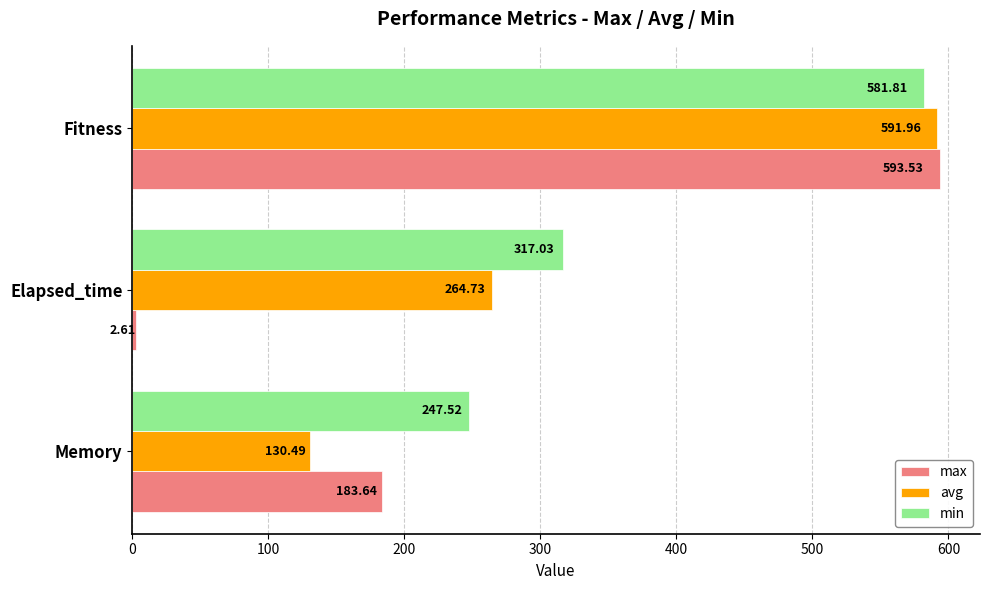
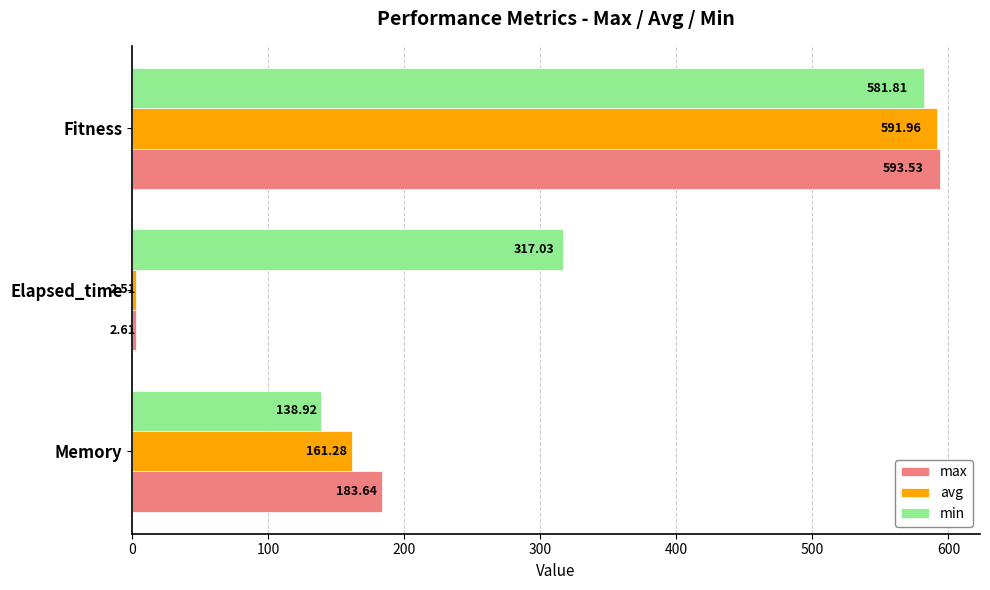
avg, Elapsed_time: 264.73 -> 2.51
min, Memory: 247.52 -> 138.92
avg, Memory: 130.49 -> 161.28
